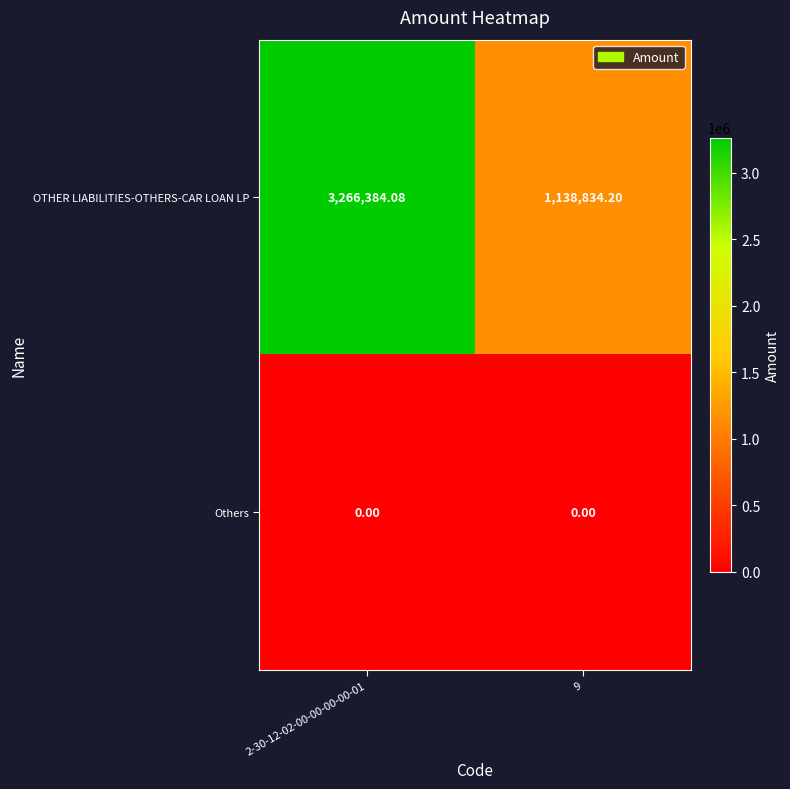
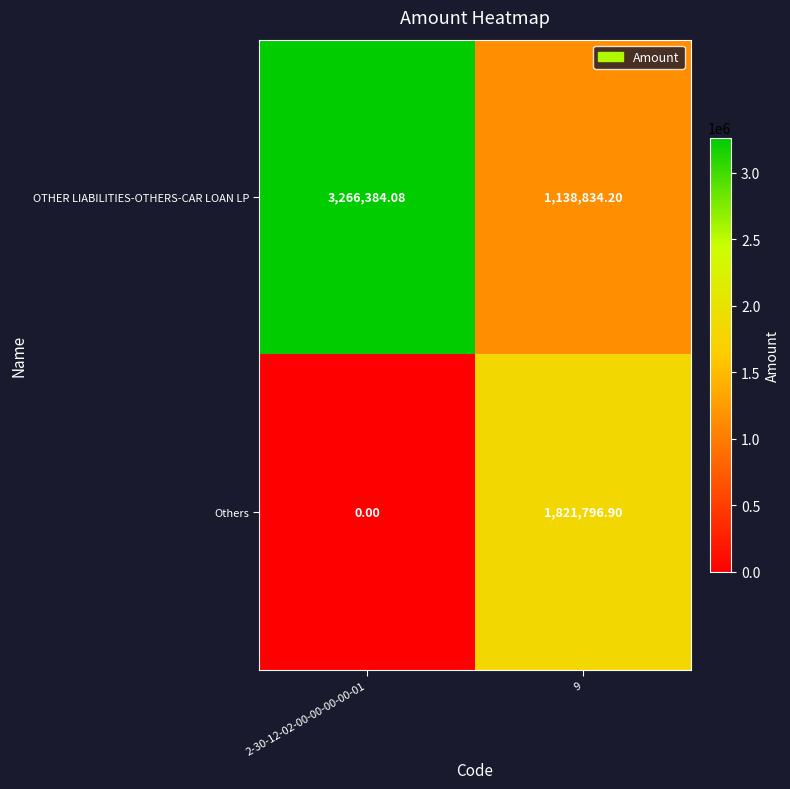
Others, 9: 0.00 -> 1,821,796.90
